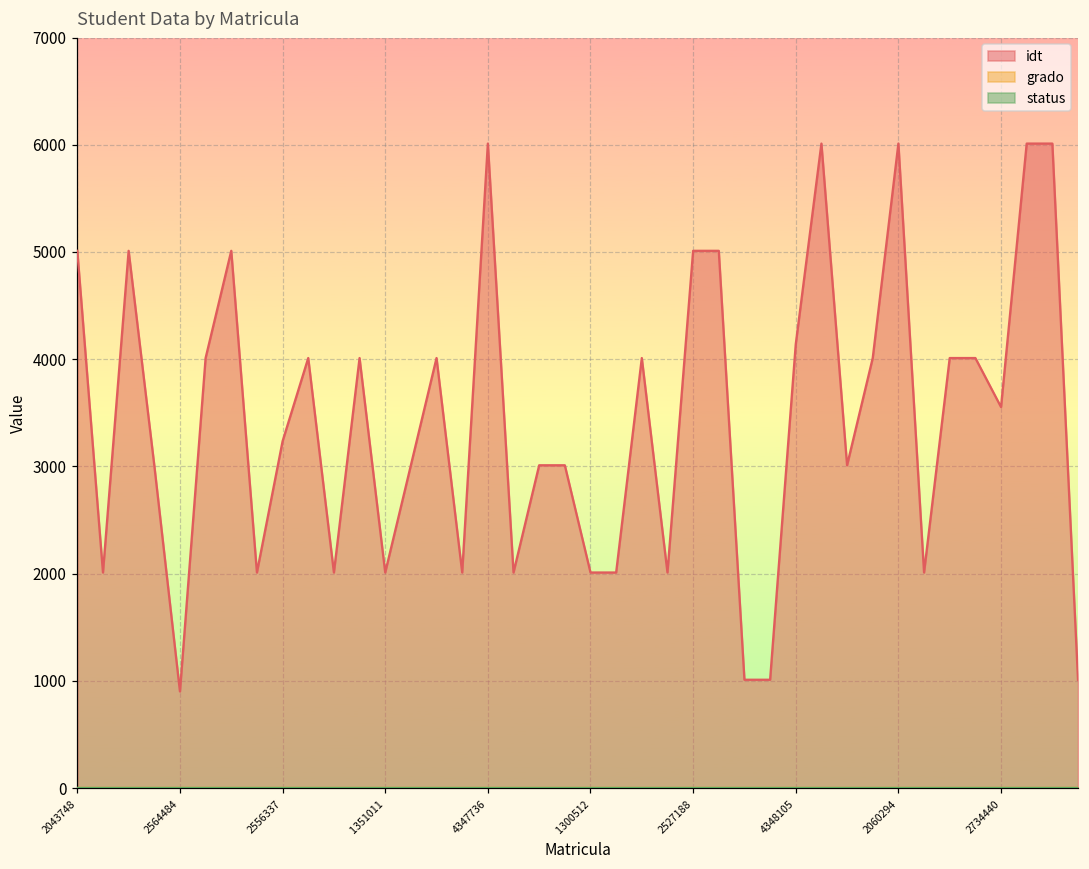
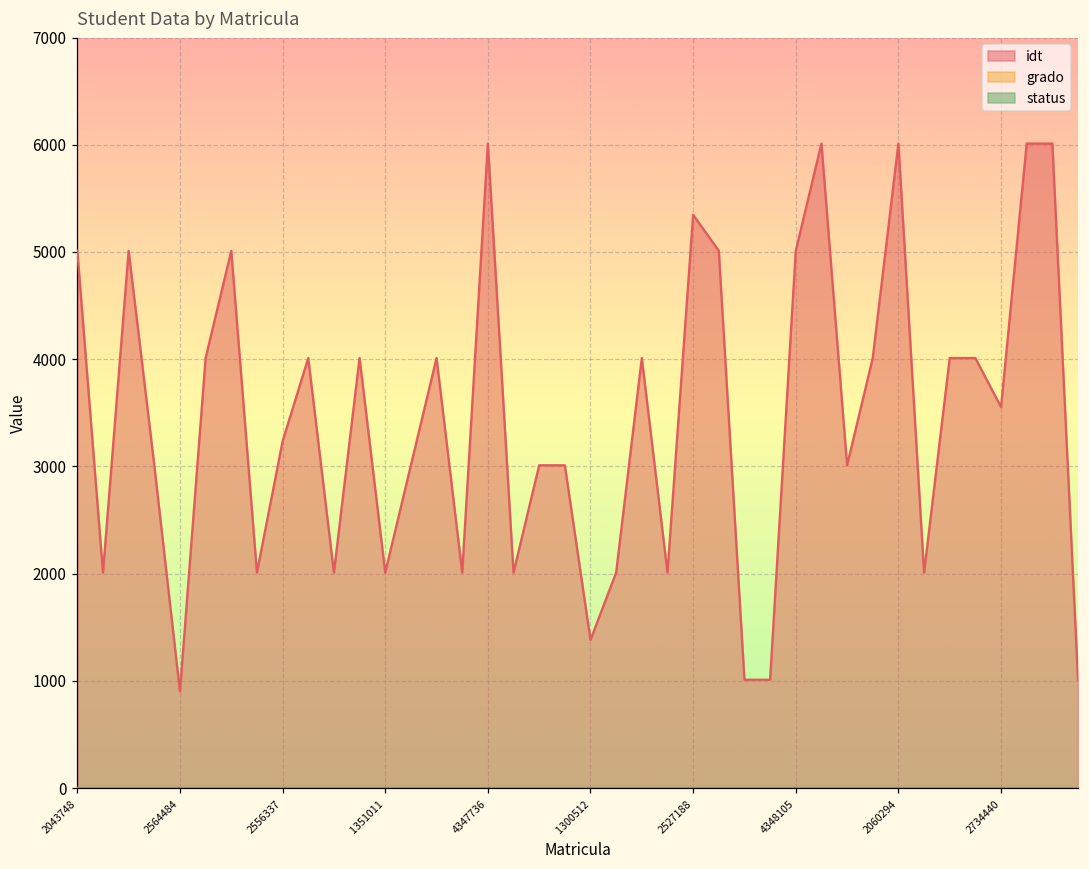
idt, 1300512: 2000 -> 1400
idt, 2527188: 5000 -> 5300
idt, 4348105: 4100 -> 5000
